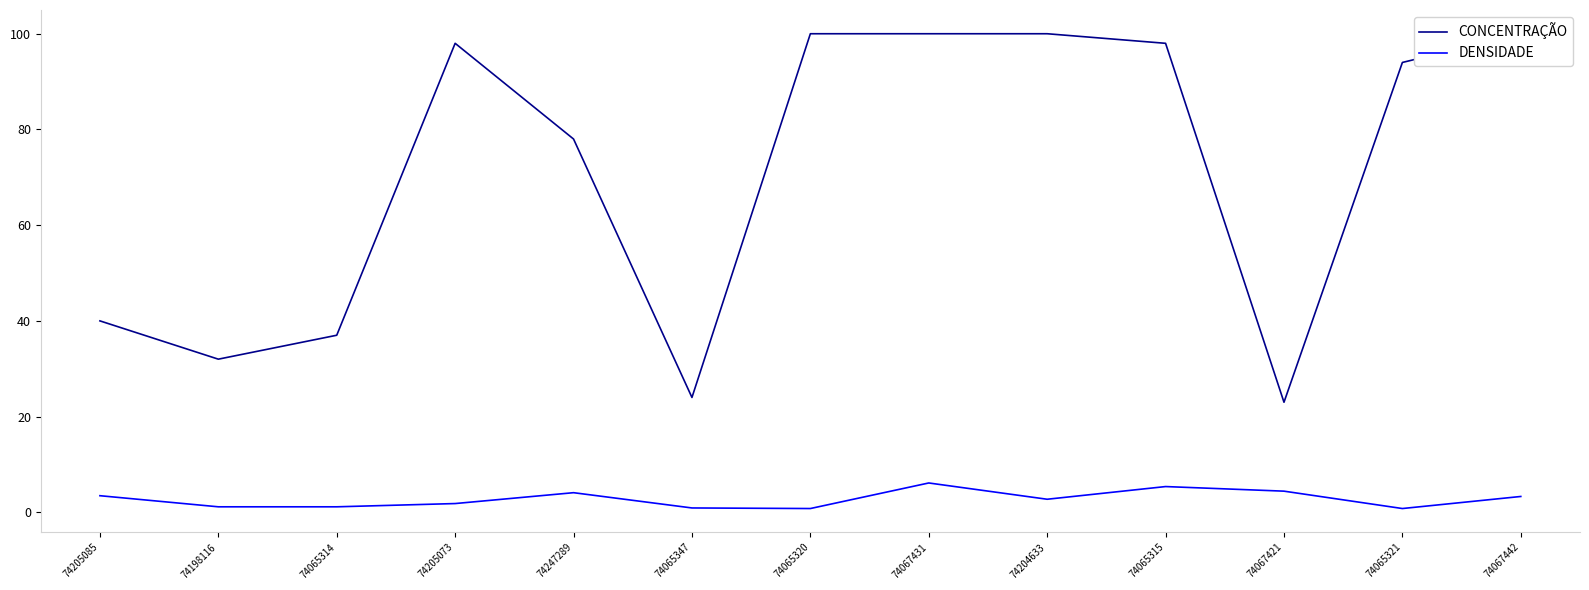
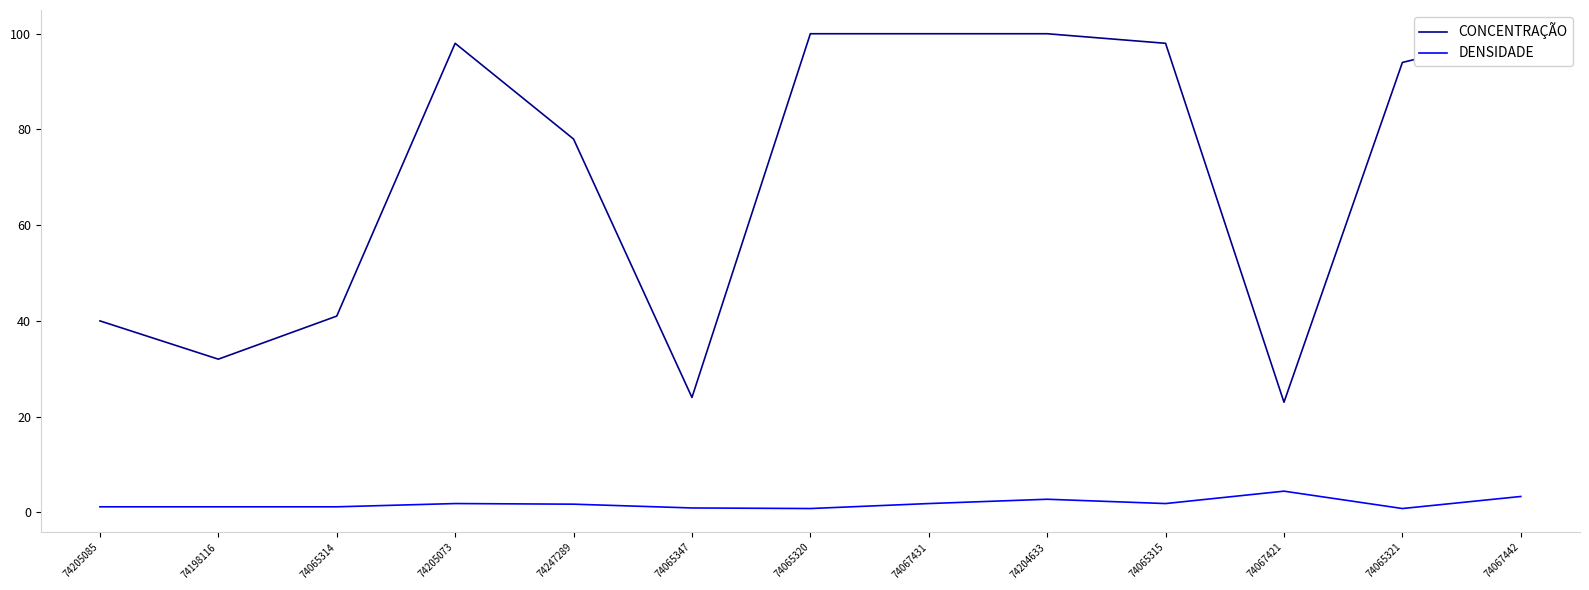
DENSIDADE, 74205085: 3 -> 1
CONCENTRAÇÃO, 74065314: 37 -> 41
DENSIDADE, 74247289: 4 -> 2
DENSIDADE, 74067431: 6 -> 2
DENSIDADE, 74065315: 5 -> 2
